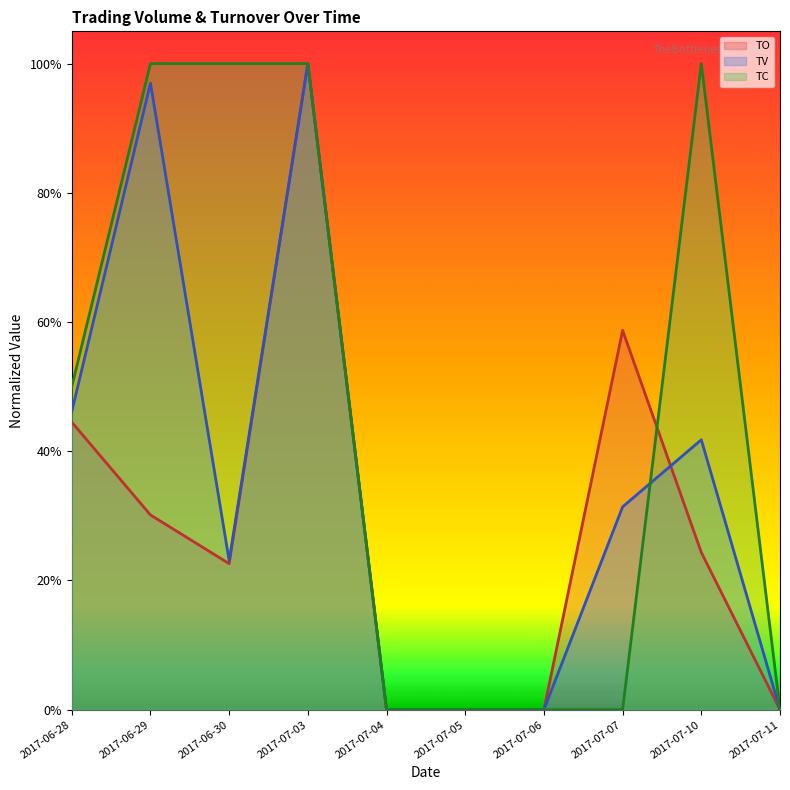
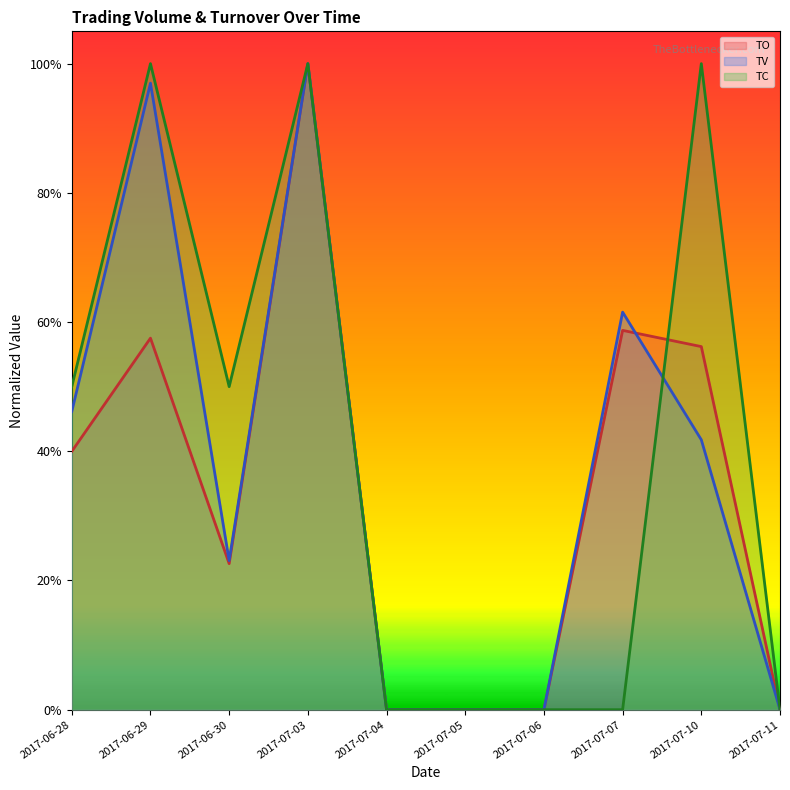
TO, 2017-06-28: 45% -> 40%
TO, 2017-06-29: 30% -> 58%
TC, 2017-06-30: 100% -> 50%
TV, 2017-07-07: 31% -> 62%
TO, 2017-07-10: 24% -> 56%
